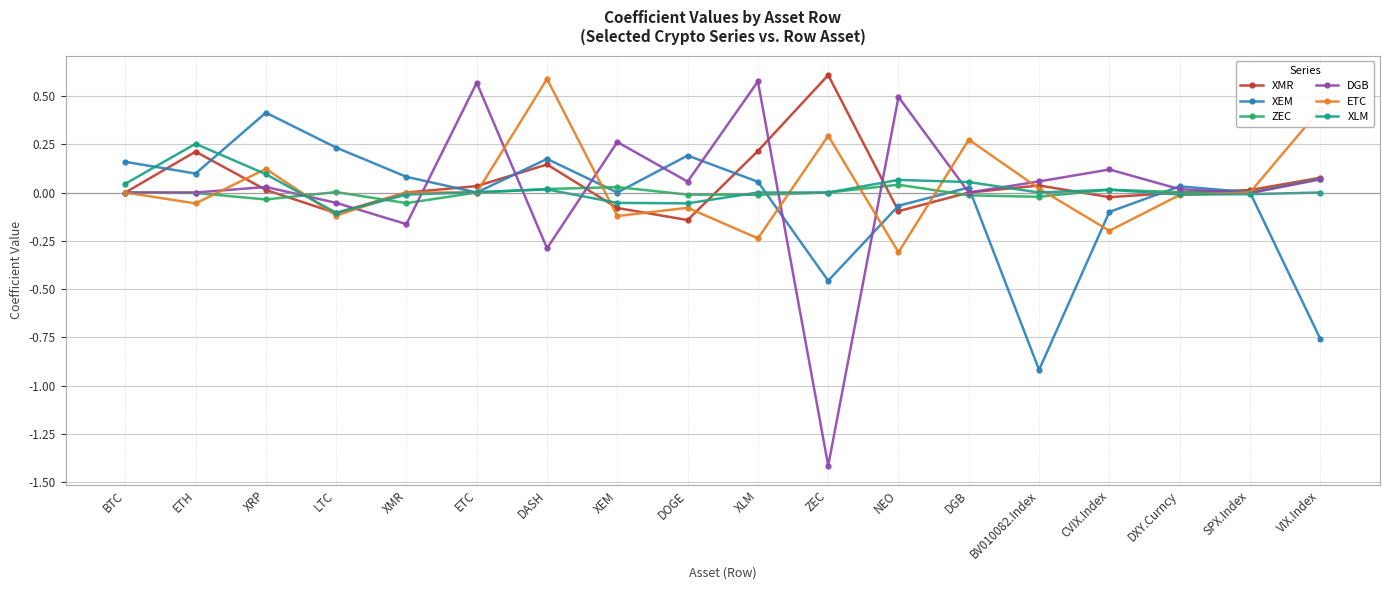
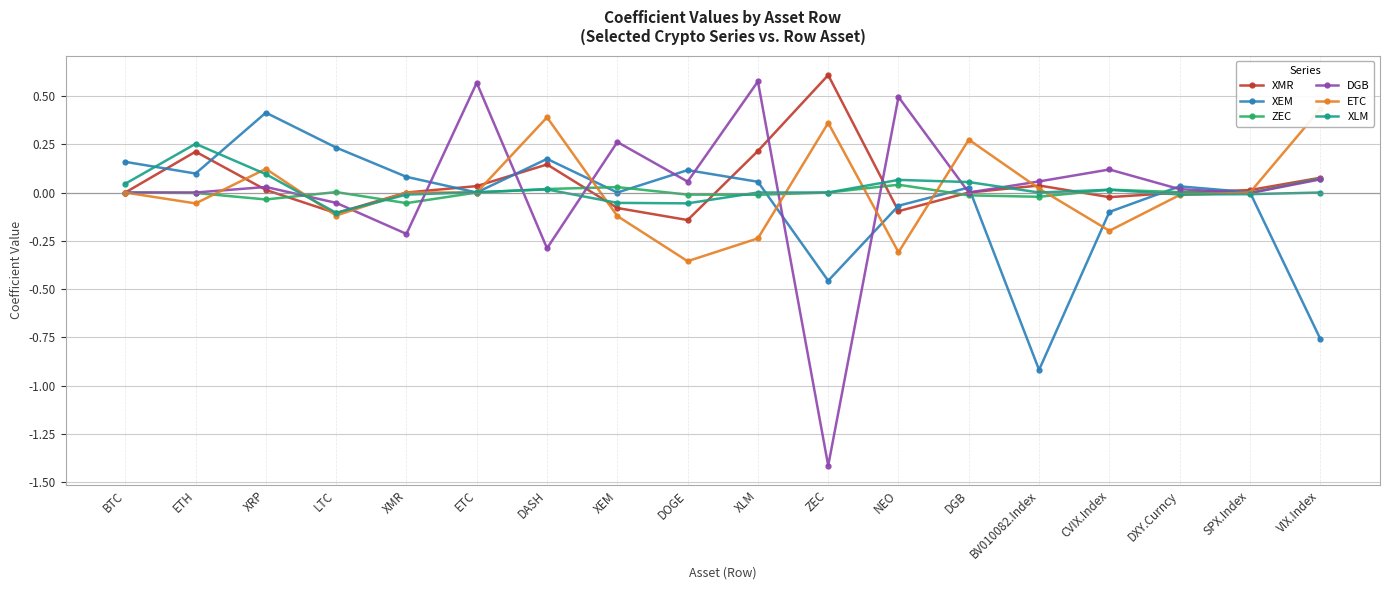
DGB, XMR: -0.16 -> -0.21
ETC, DASH: 0.59 -> 0.39
XEM, DOGE: 0.19 -> 0.12
ETC, DOGE: -0.08 -> -0.36
ETC, ZEC: 0.29 -> 0.36
